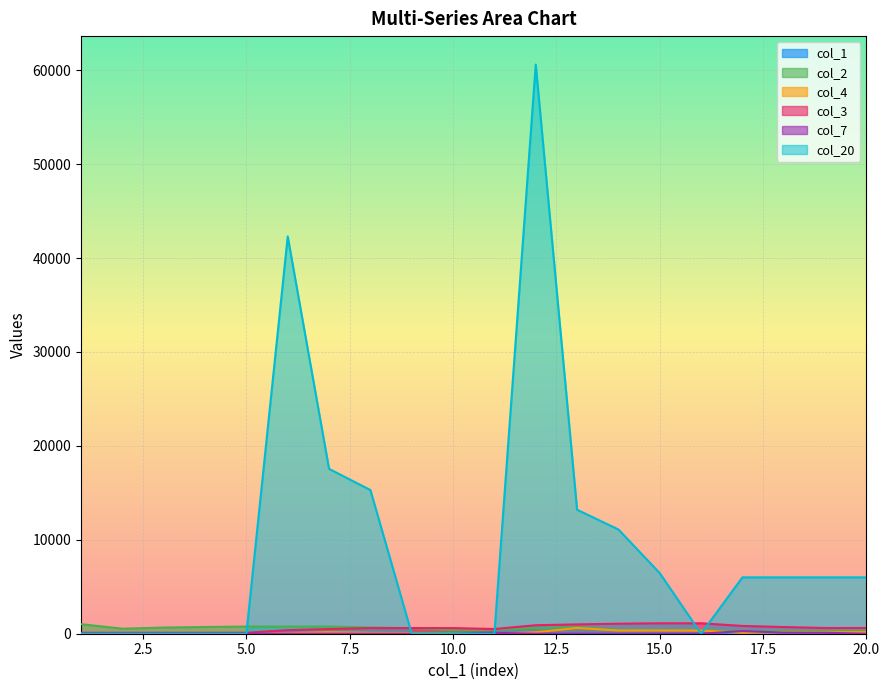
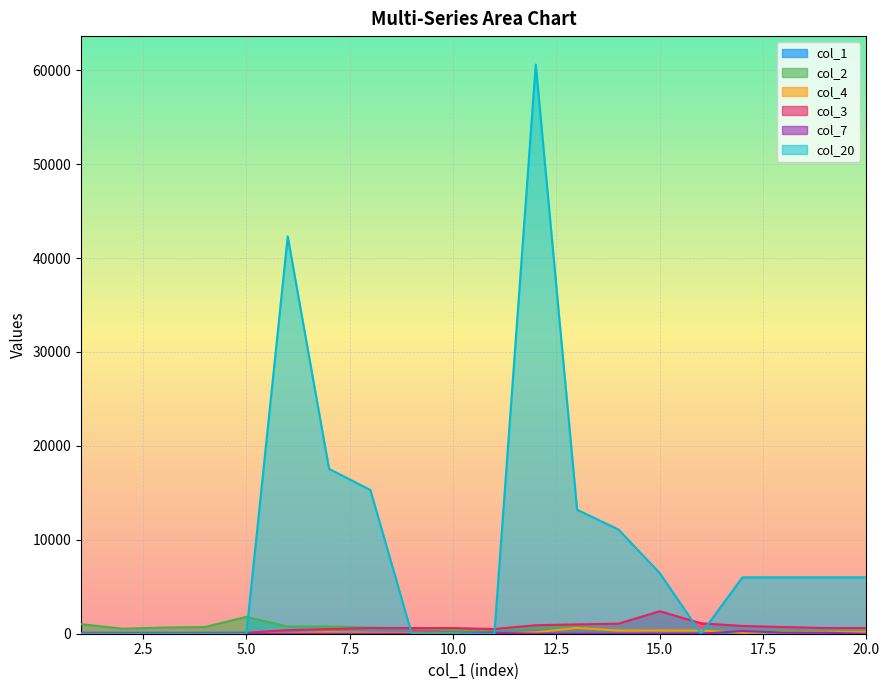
col_2, 5.0: 1000 -> 2000
col_3, 15.0: 1000 -> 2000
